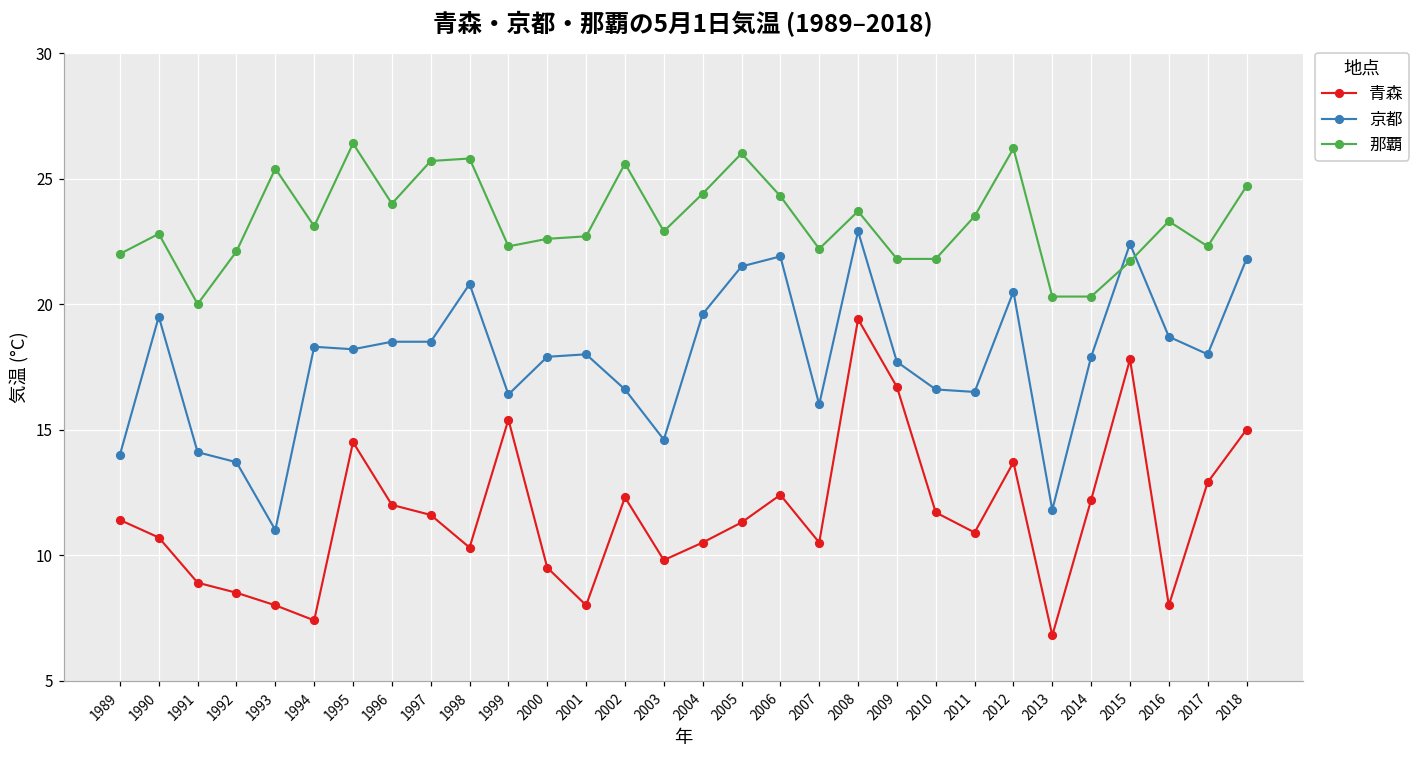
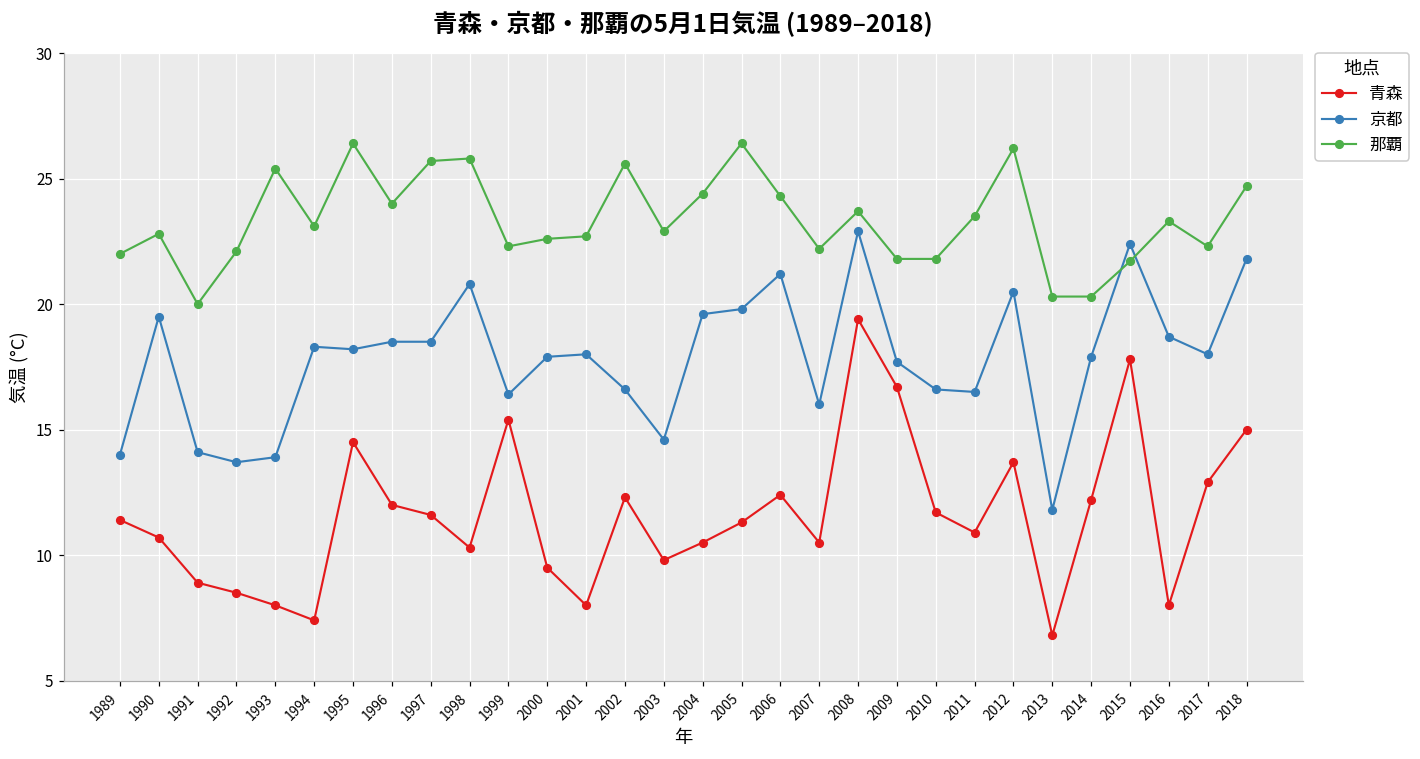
京都, 1993: 11.0 -> 13.9
京都, 2005: 21.5 -> 19.8
那覇, 2005: 26.0 -> 26.4
京都, 2006: 21.9 -> 21.2
